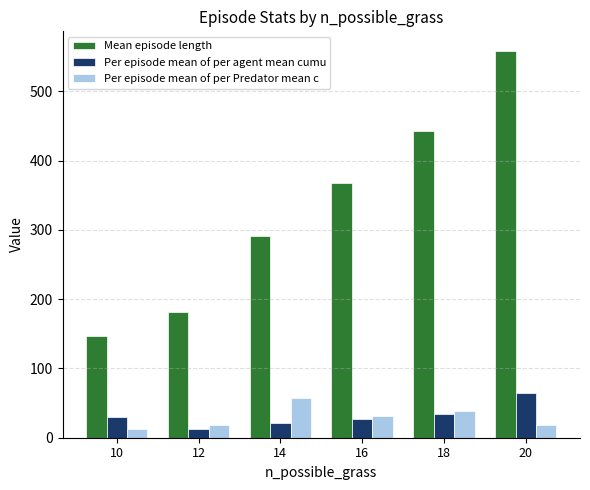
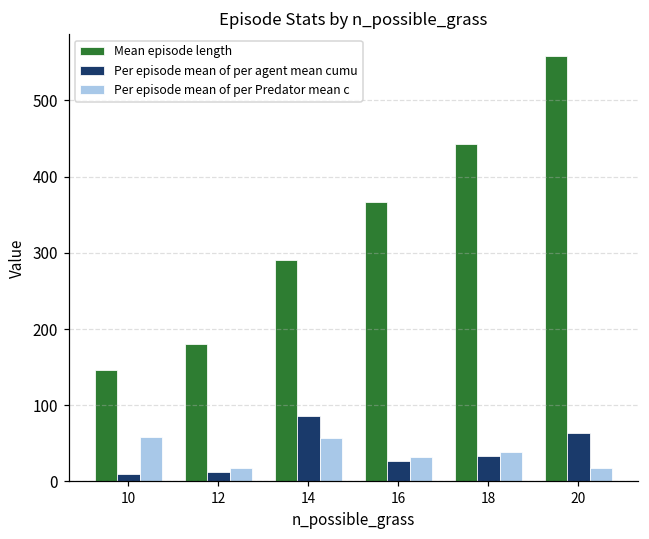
Per episode mean of per agent mean cumu, 10: 30 -> 10
Per episode mean of per Predator mean c, 10: 10 -> 60
Per episode mean of per agent mean cumu, 14: 20 -> 90
